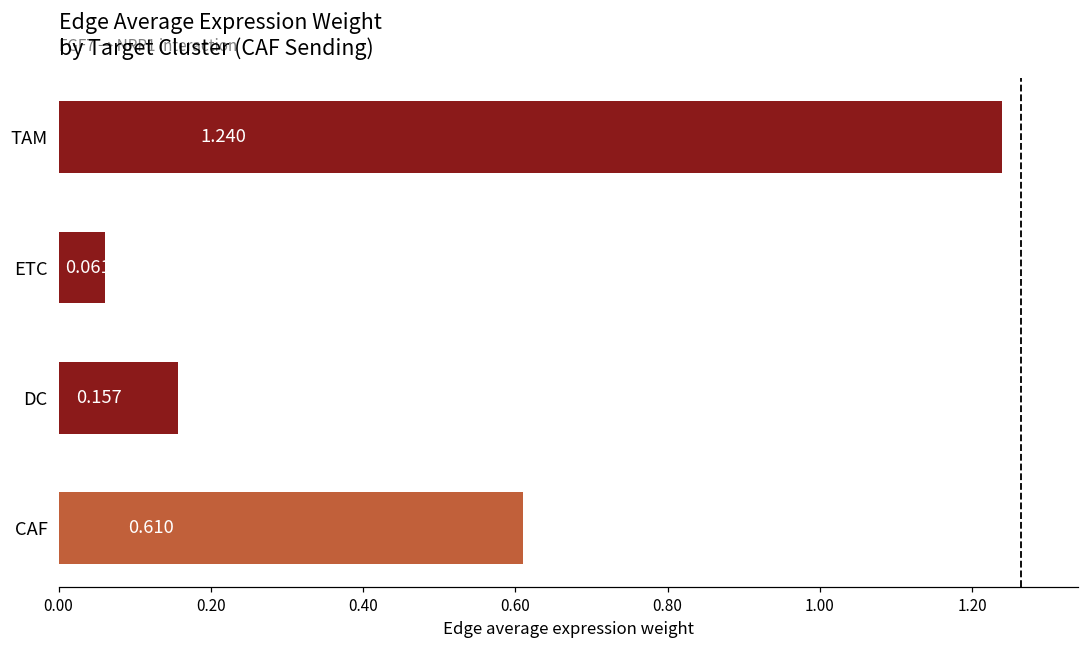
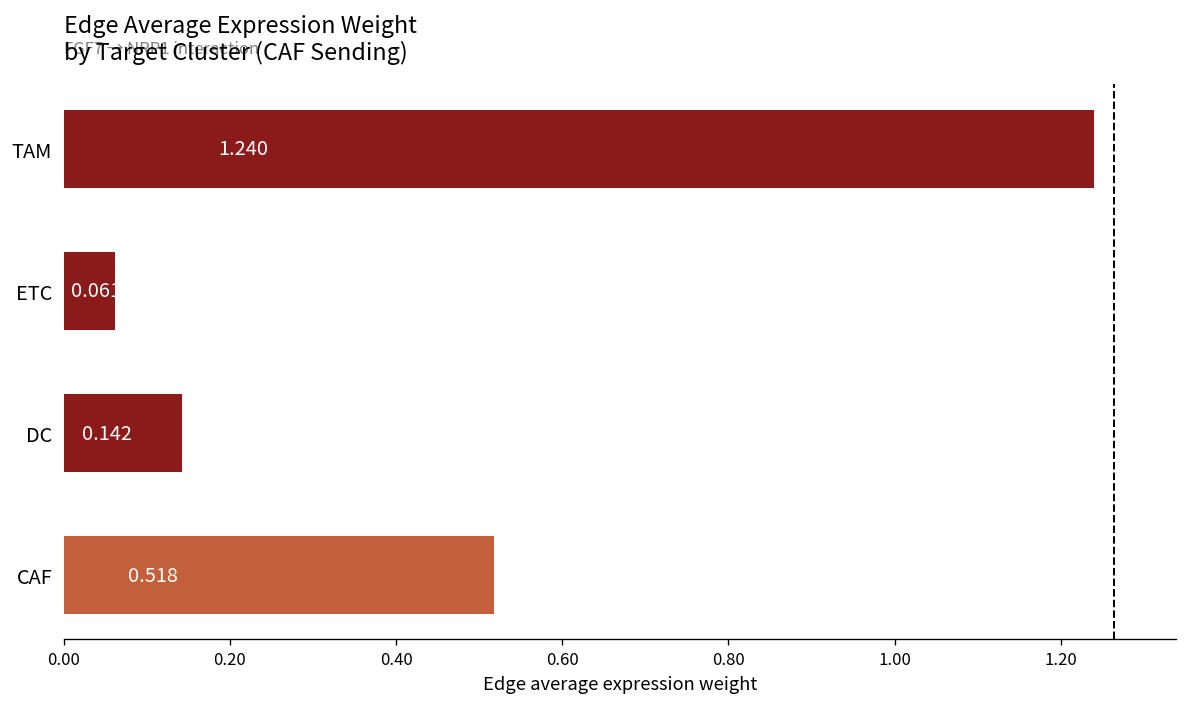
DC: 0.157 -> 0.142
CAF: 0.610 -> 0.518
